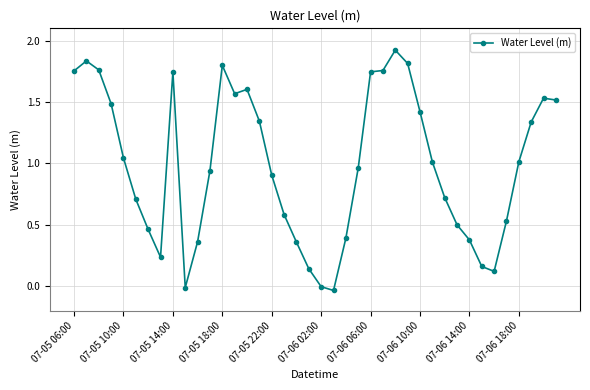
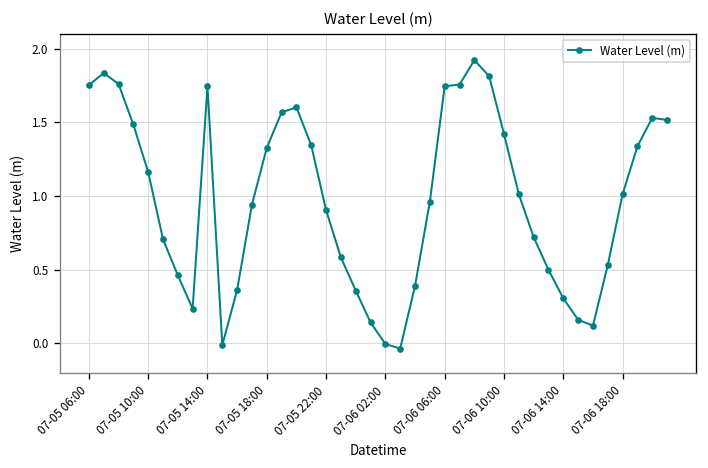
07-05 10:00: 1.04 -> 1.16
07-05 18:00: 1.80 -> 1.33
07-06 14:00: 0.38 -> 0.31
